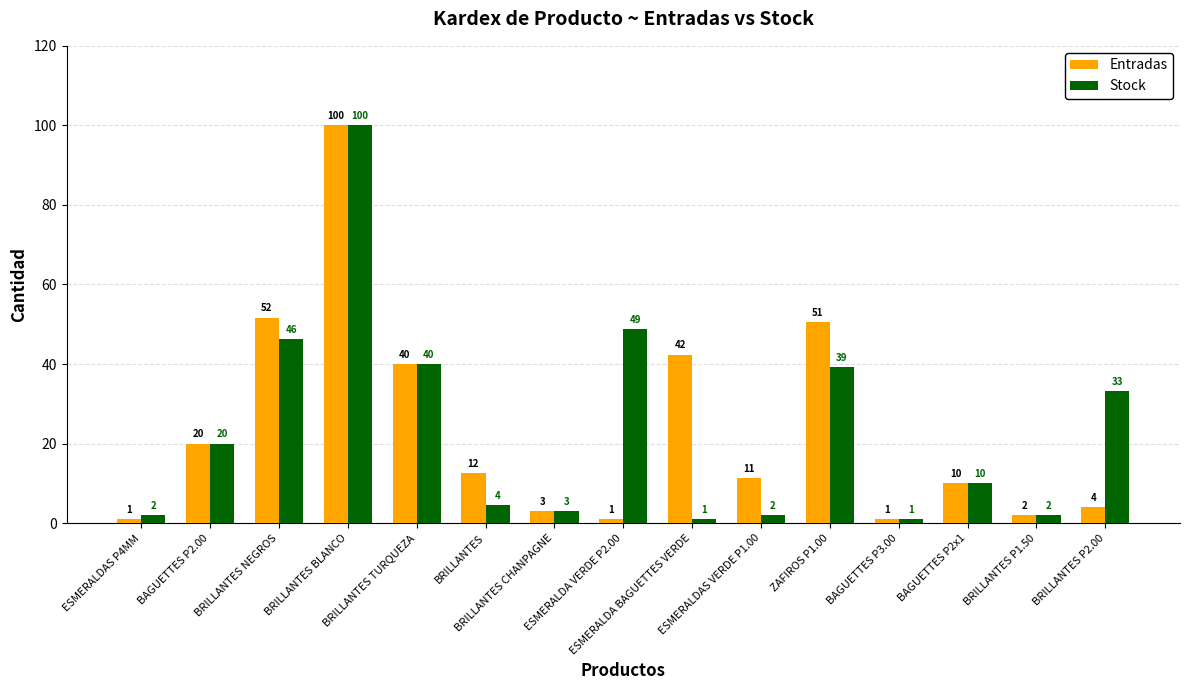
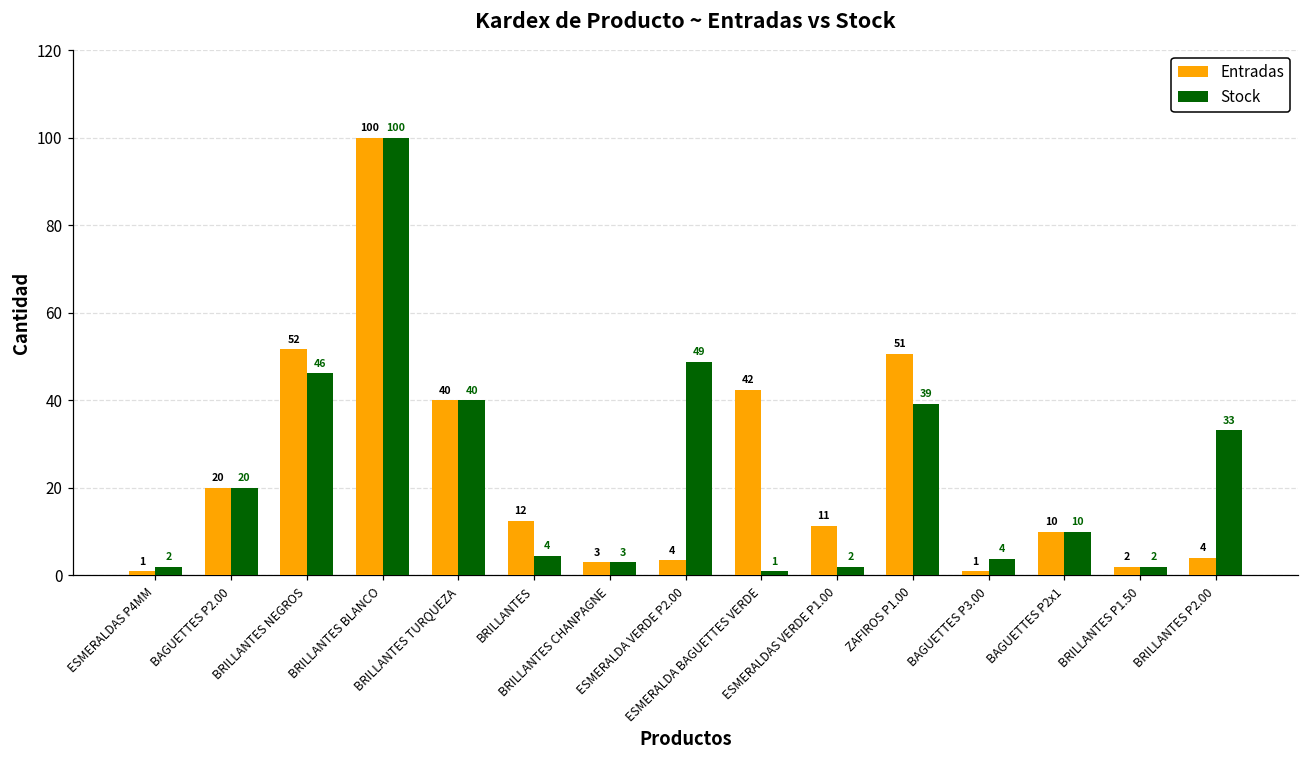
Entradas, ESMERALDA VERDE P2.00: 1 -> 4
Stock, BAGUETTES P3.00: 1 -> 4
